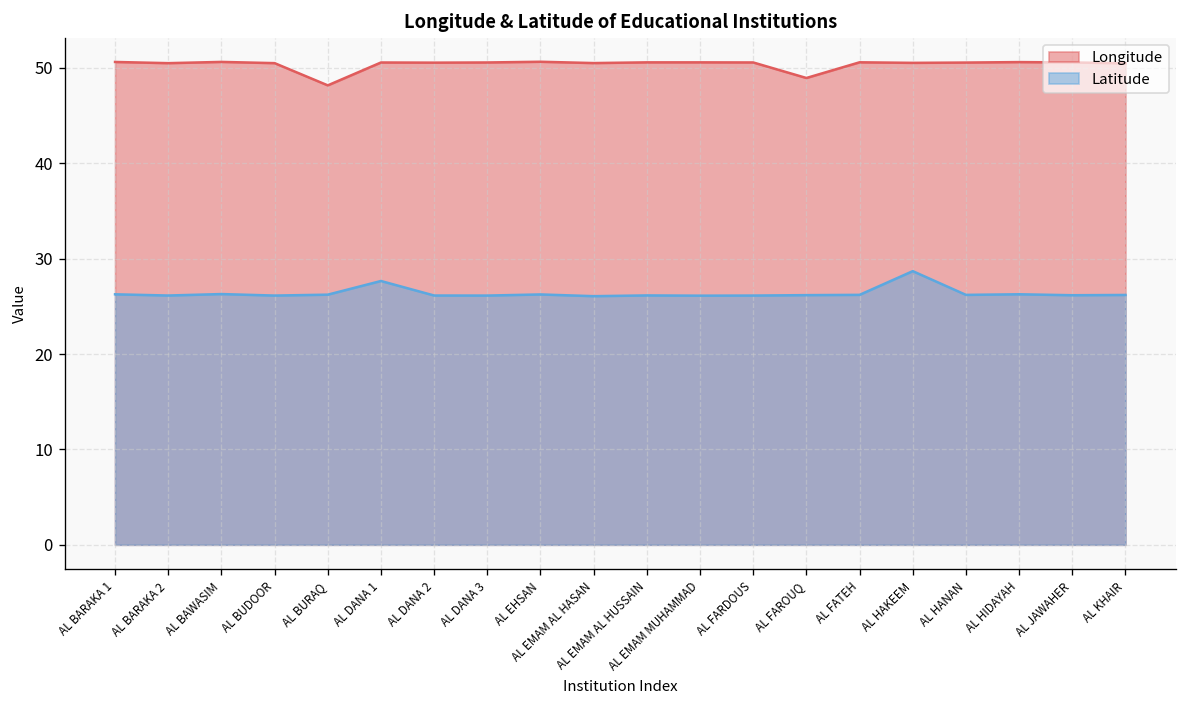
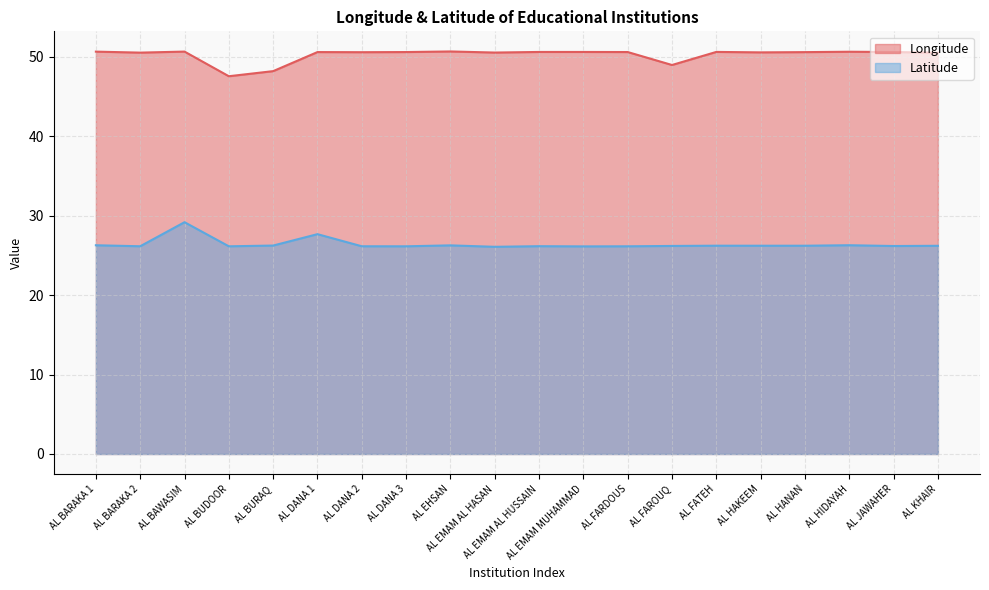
Latitude, AL BAWASIM: 26 -> 29
Longitude, AL BUDOOR: 50 -> 48
Latitude, AL HAKEEM: 29 -> 26
